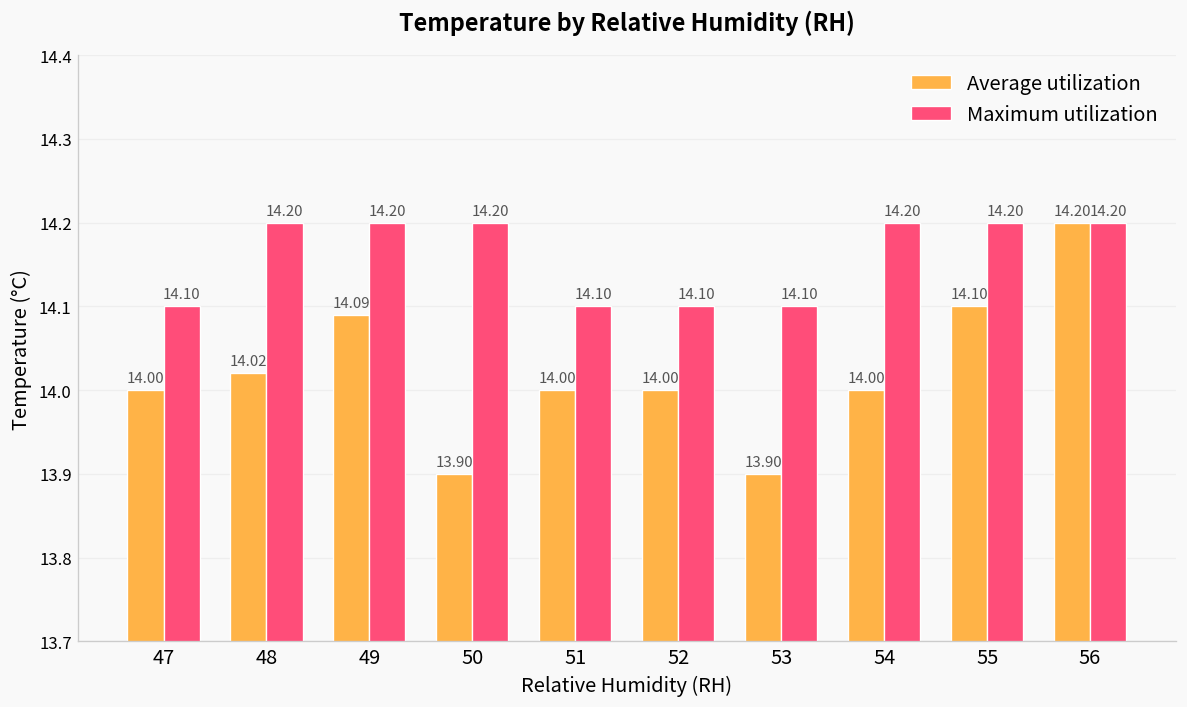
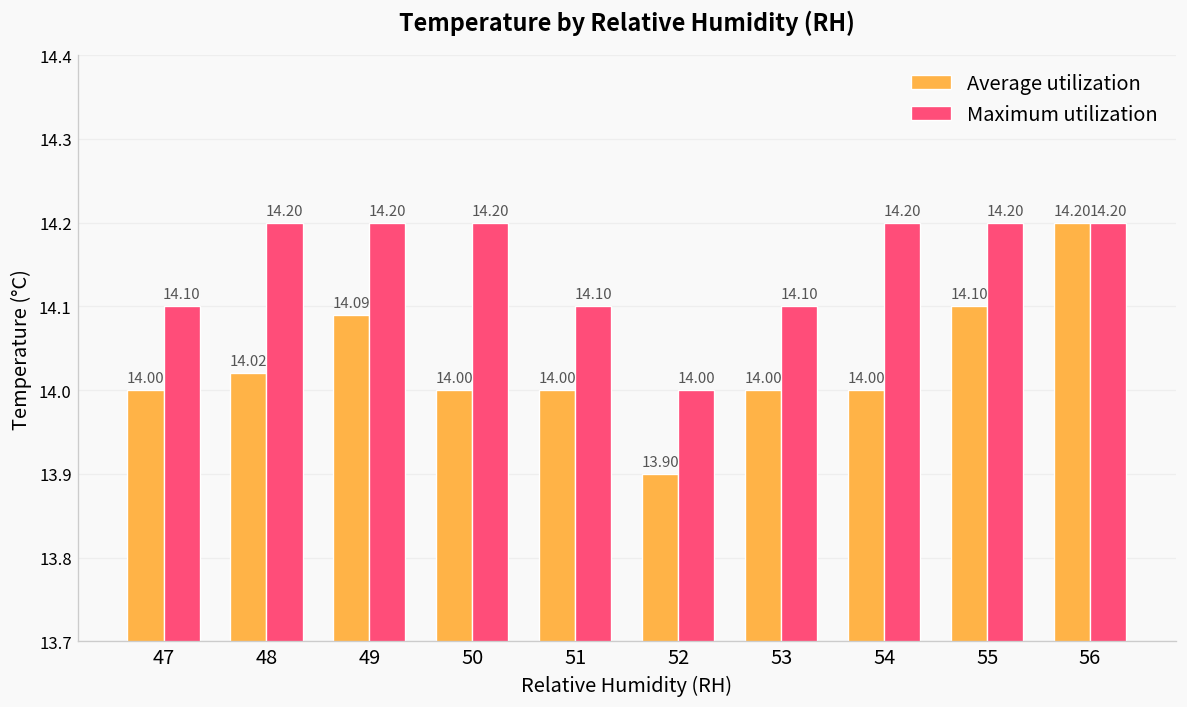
Average utilization, 50: 13.90 -> 14.00
Average utilization, 52: 14.00 -> 13.90
Maximum utilization, 52: 14.10 -> 14.00
Average utilization, 53: 13.90 -> 14.00
